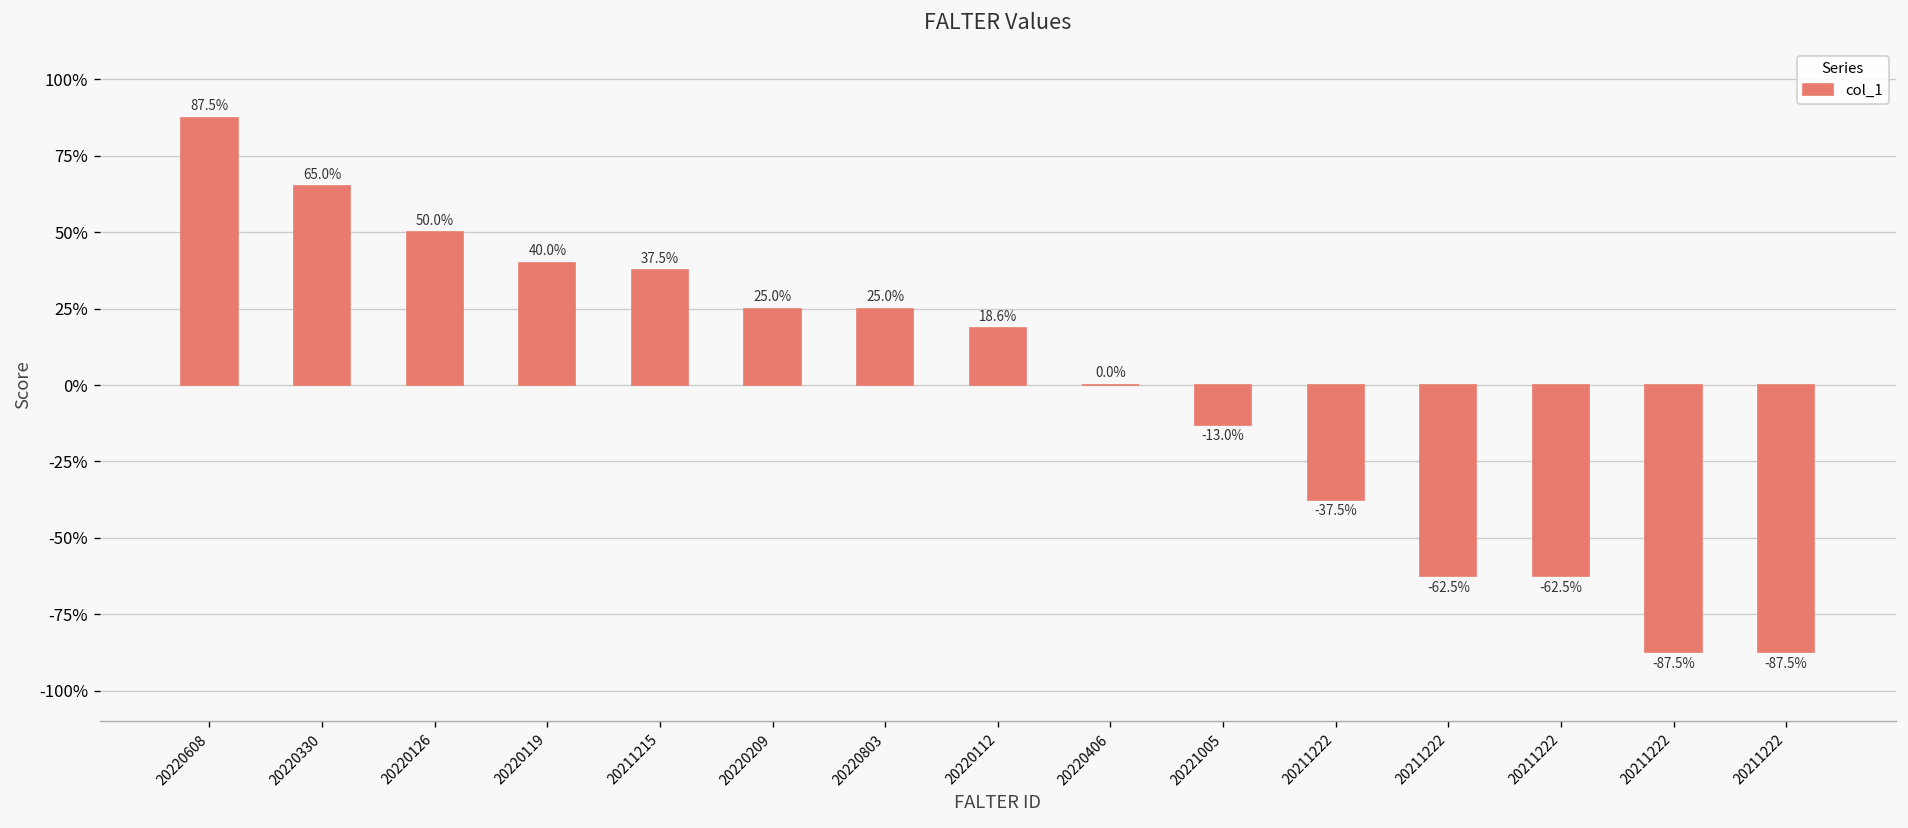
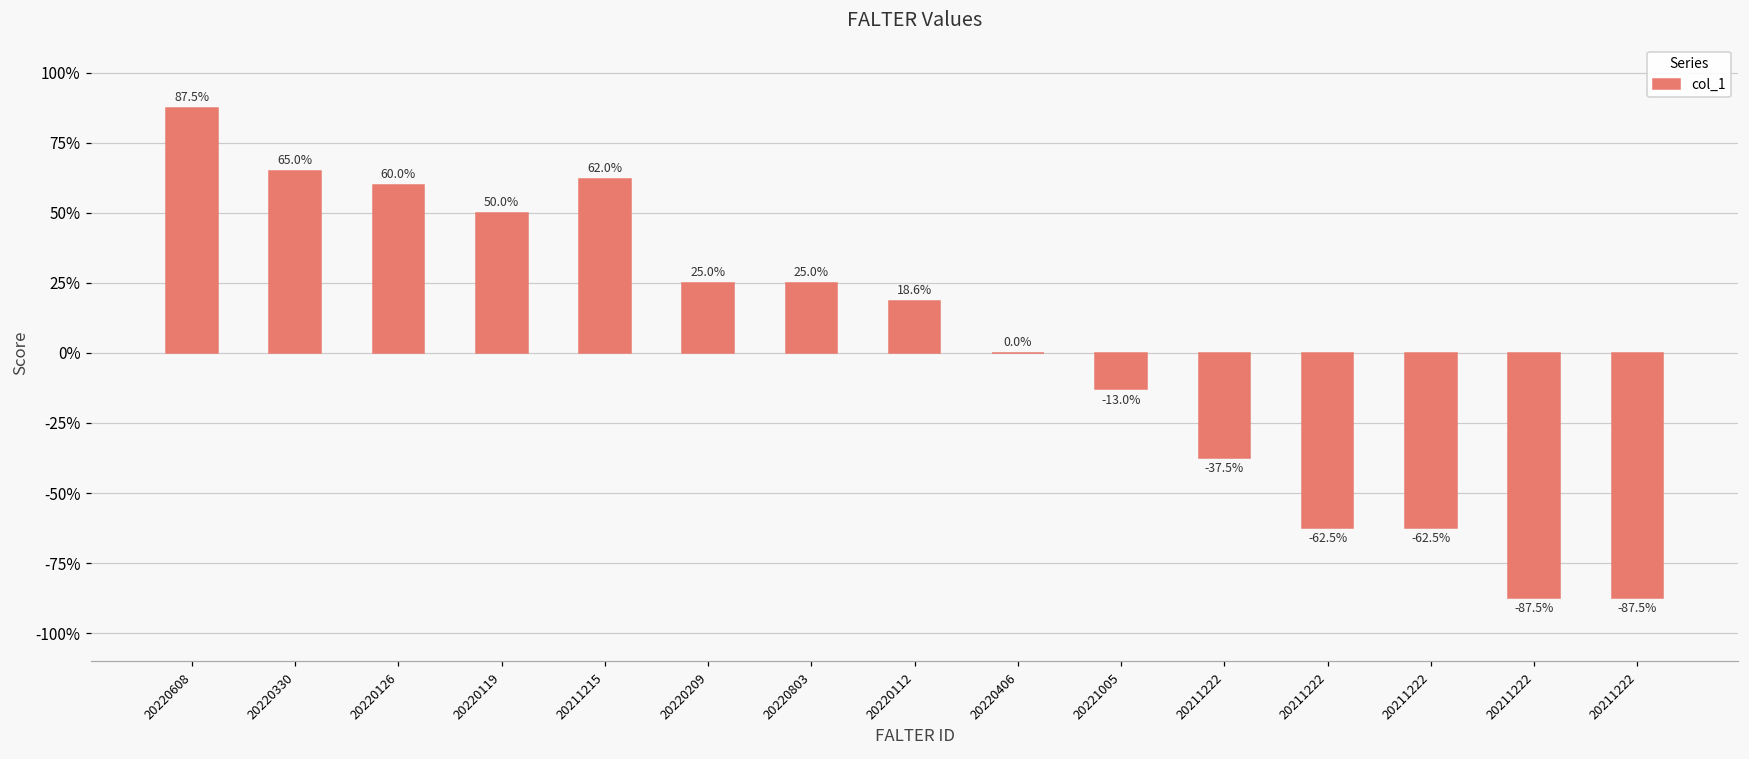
20220126: 50.0% -> 60.0%
20220119: 40.0% -> 50.0%
20211215: 37.5% -> 62.0%
